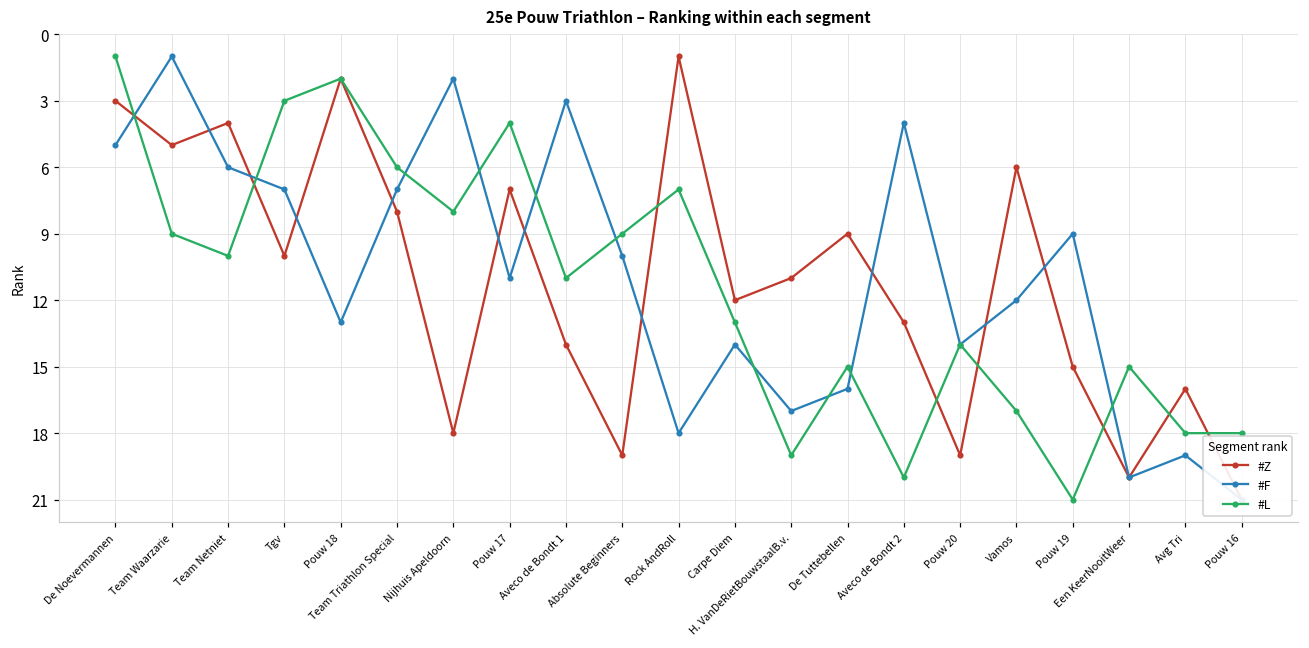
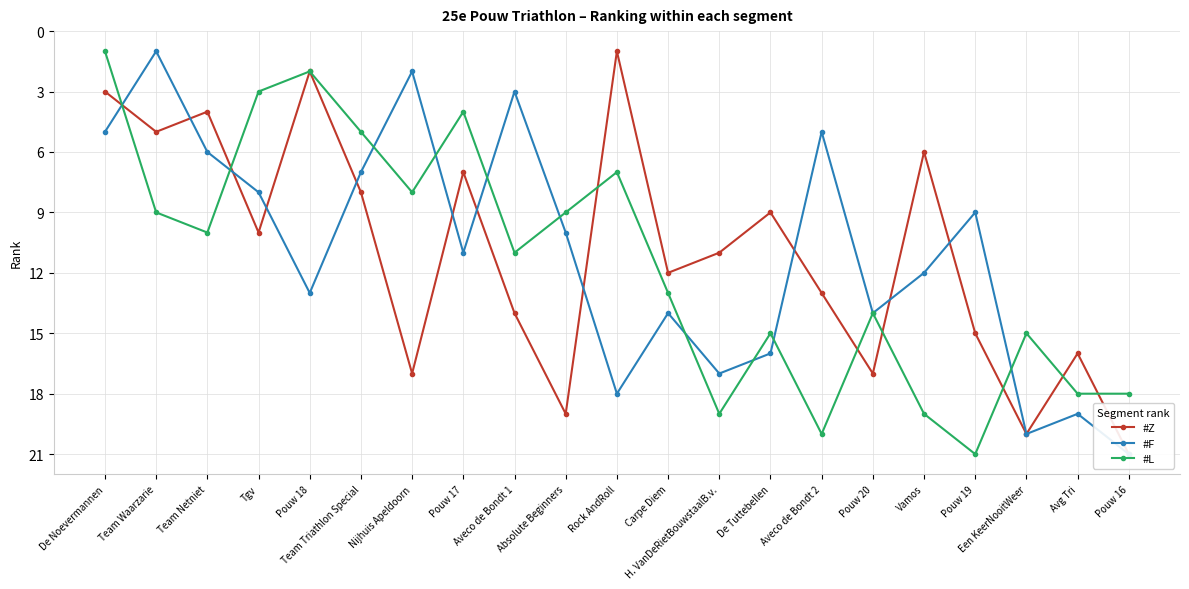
#F, Tgv: 7 -> 8
#L, Team Triathlon Special: 6 -> 5
#Z, Nijhuis Apeldoorn: 18 -> 17
#F, Aveco de Bondt 2: 4 -> 5
#Z, Pouw 20: 19 -> 17
#L, Vamos: 17 -> 19
